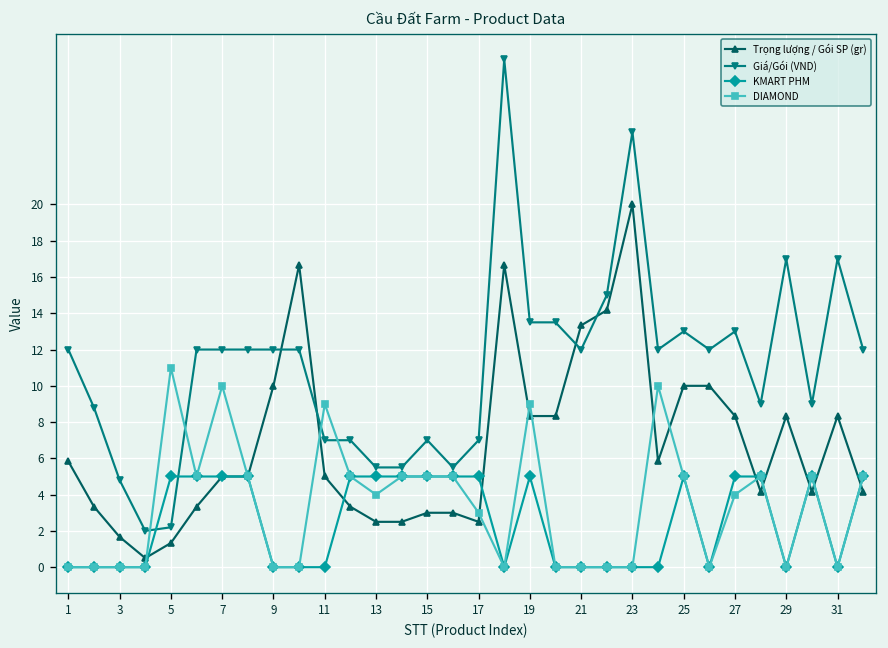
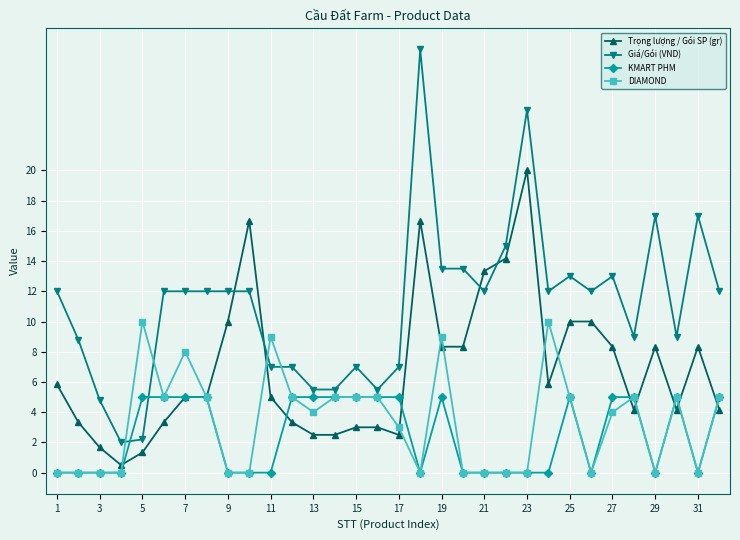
DIAMOND, 5: 11 -> 10
DIAMOND, 7: 10 -> 8
